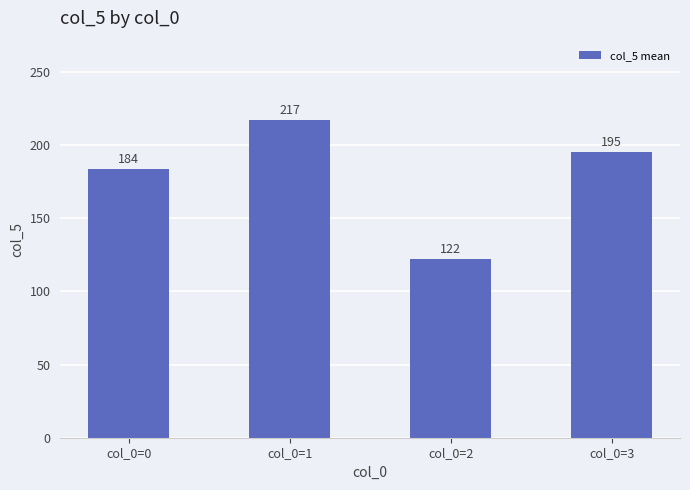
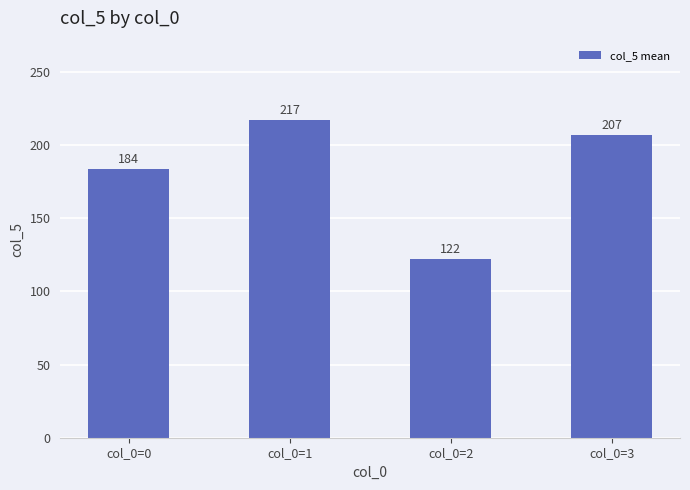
col_0=3: 195 -> 207
